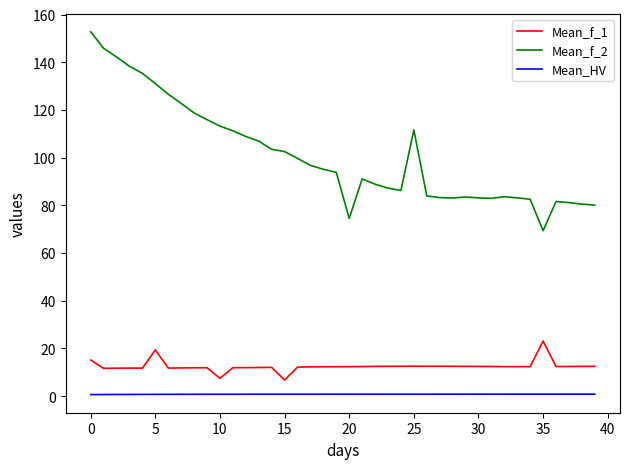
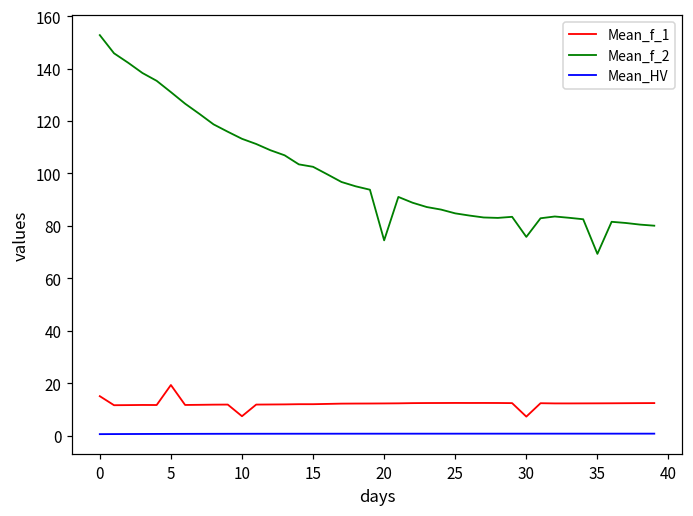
Mean_f_1, 15: 7 -> 12
Mean_f_2, 25: 112 -> 85
Mean_f_1, 30: 12 -> 7
Mean_f_2, 30: 83 -> 76
Mean_f_1, 35: 23 -> 12
